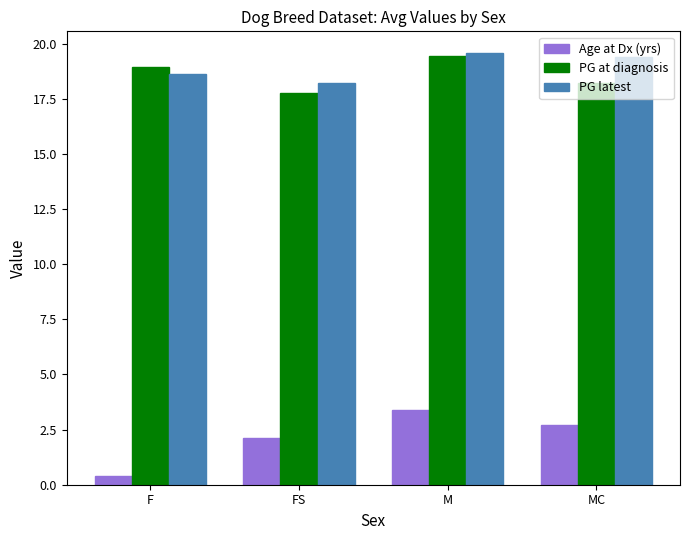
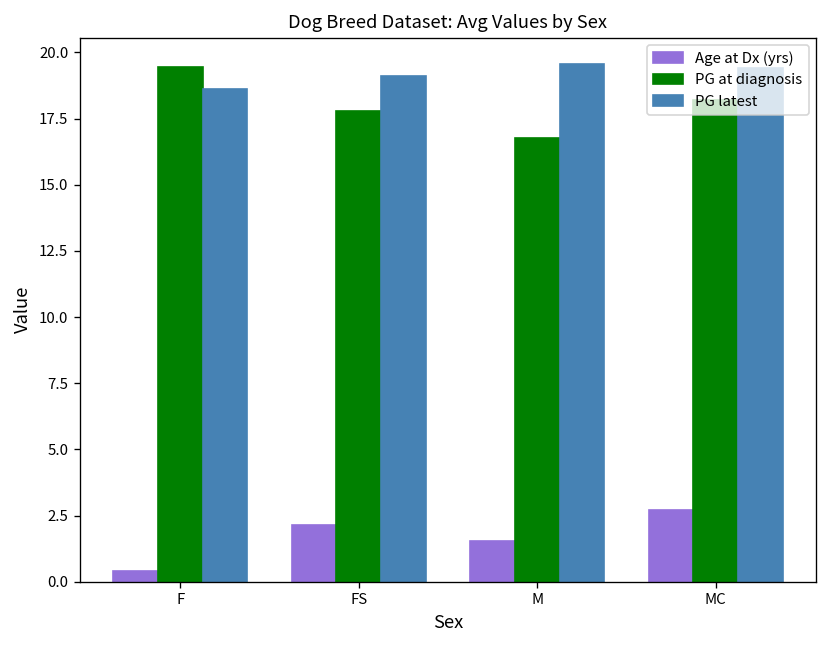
PG at diagnosis, F: 18.9 -> 19.5
PG latest, FS: 18.2 -> 19.1
Age at Dx (yrs), M: 3.4 -> 1.5
PG at diagnosis, M: 19.4 -> 16.8
